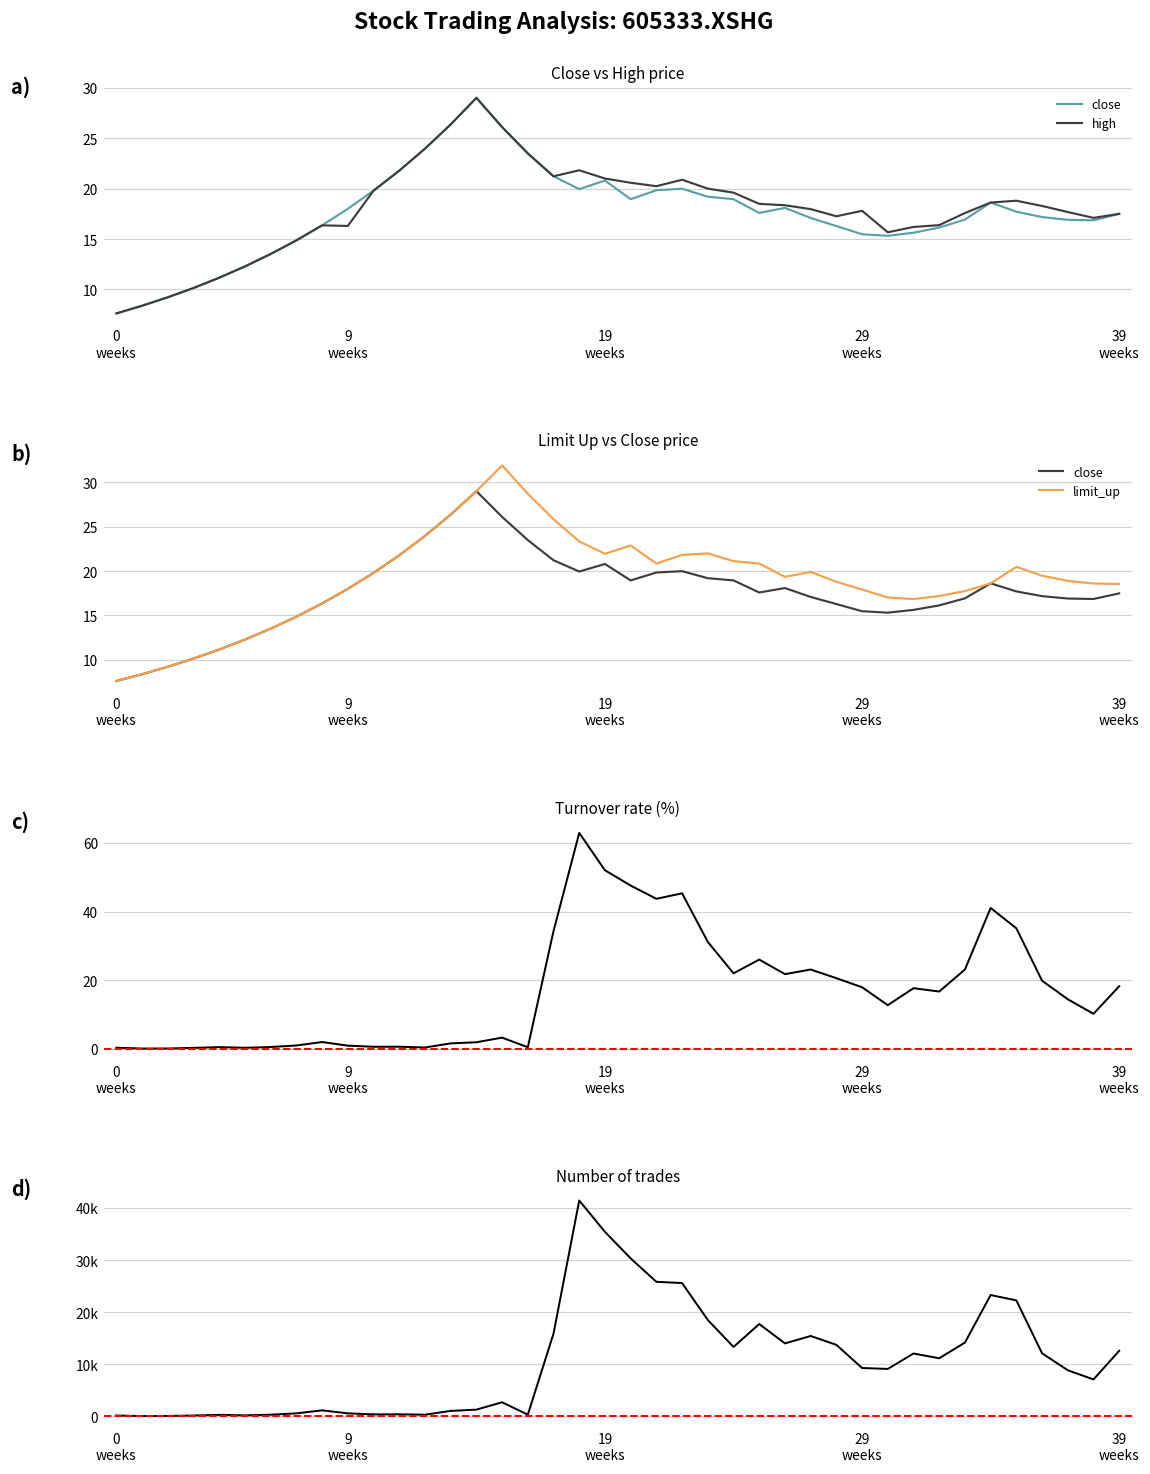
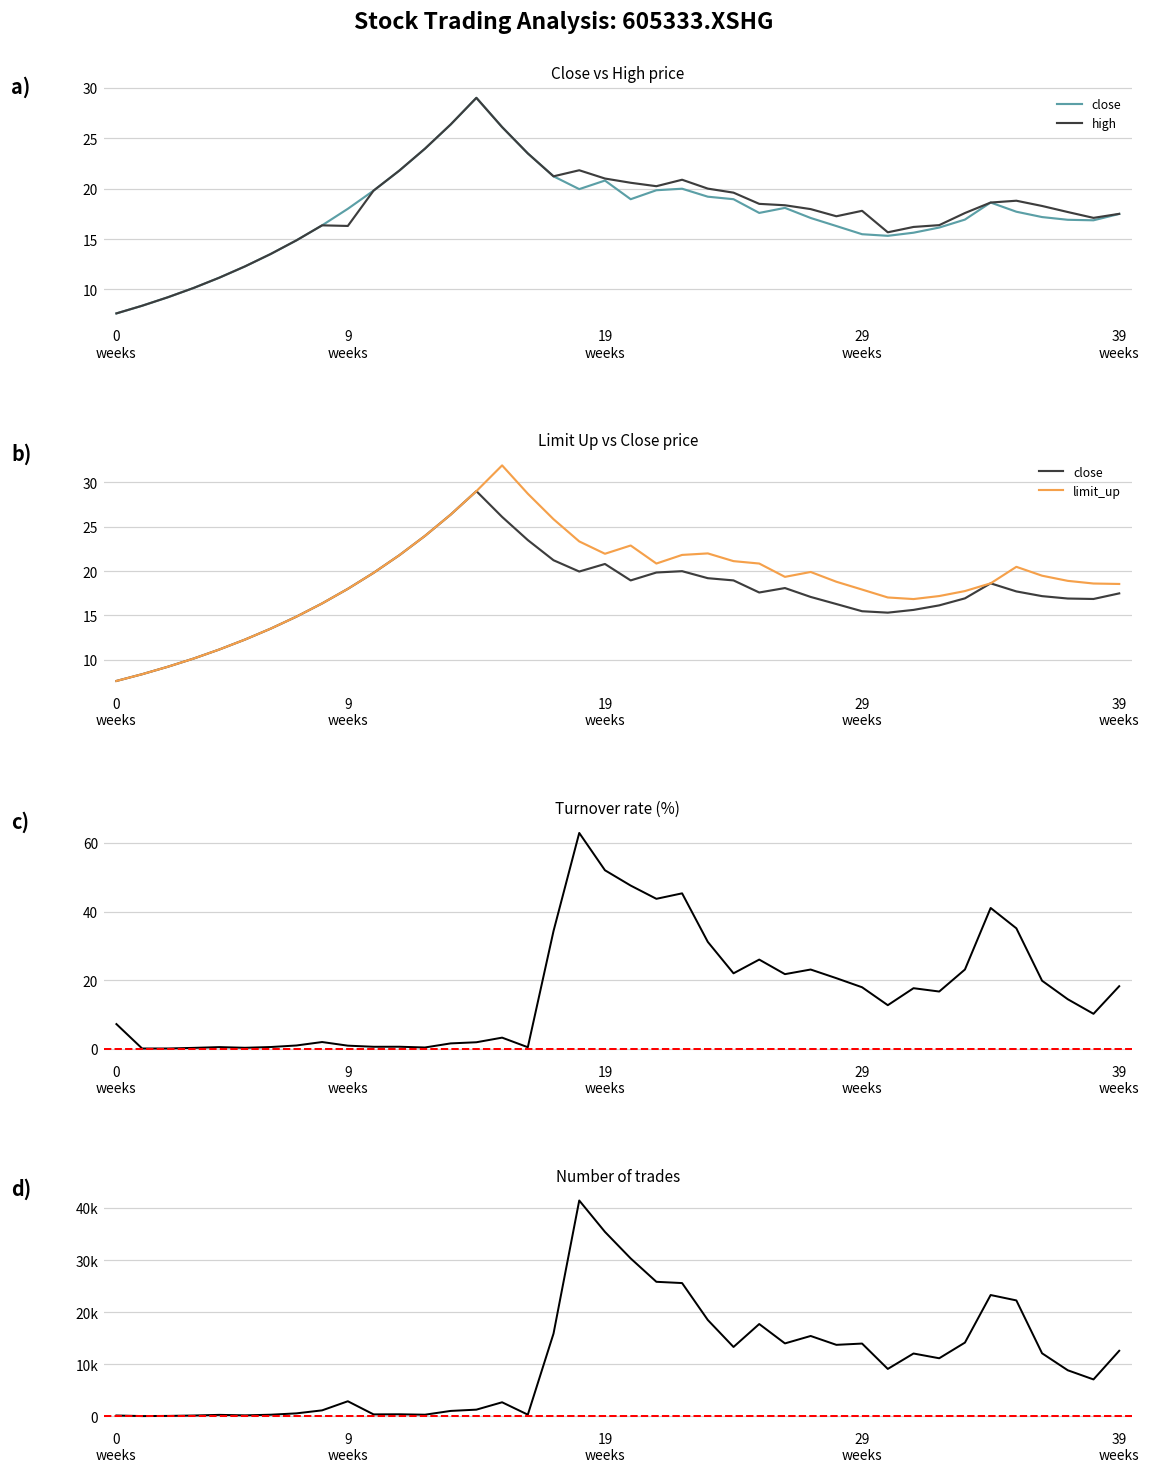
Turnover rate (%), 0 weeks: 0 -> 7
Number of trades, 9 weeks: 1000 -> 3000
Number of trades, 29 weeks: 9000 -> 14000
